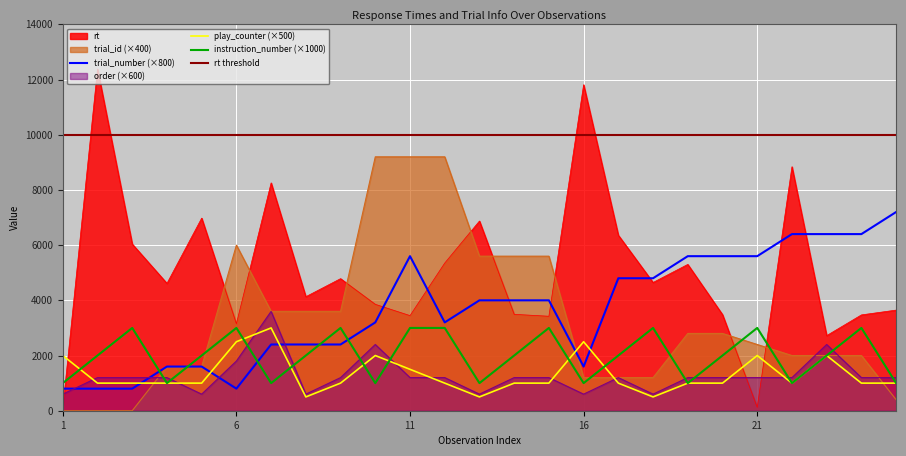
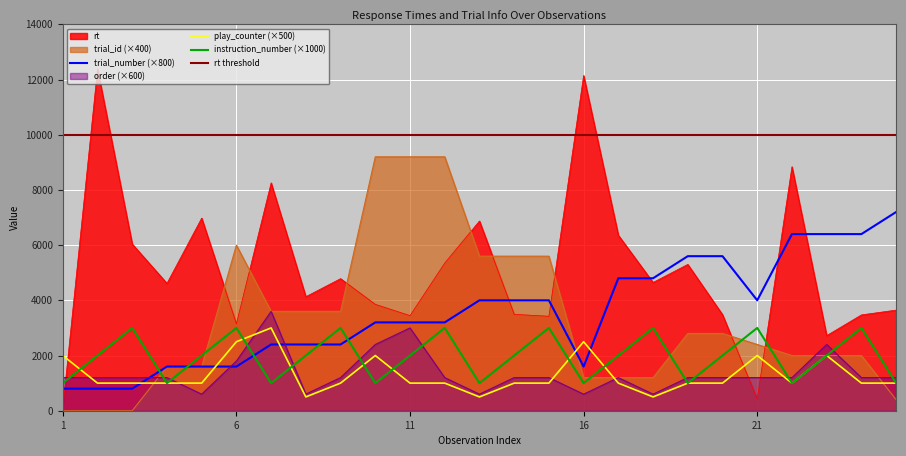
order (×600), 1: 600 -> 1200
trial_number (×800), 6: 800 -> 1600
trial_number (×800), 11: 5600 -> 3200
order (×600), 11: 1200 -> 3000
play_counter (×500), 11: 1500 -> 1000
instruction_number (×1000), 11: 3000 -> 2000
rt, 16: 11800 -> 12100
rt, 21: 100 -> 400
trial_number (×800), 21: 5600 -> 4000
